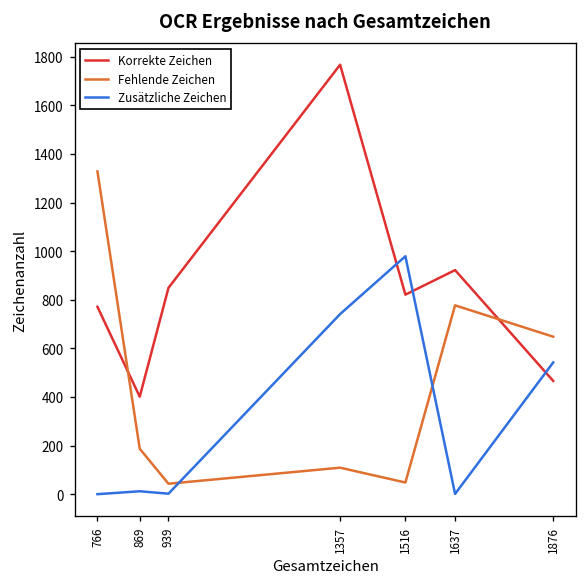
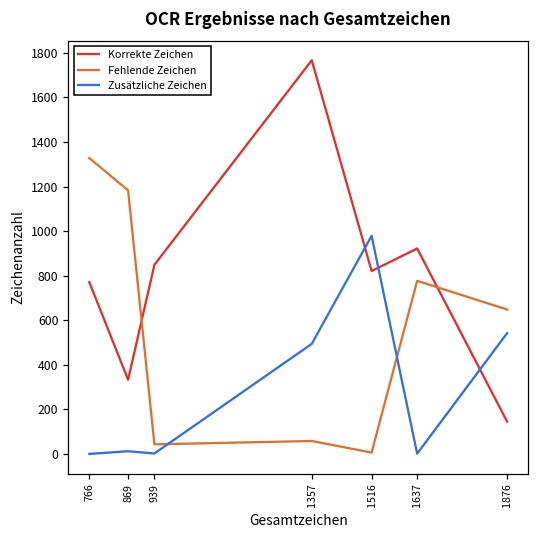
Korrekte Zeichen, 869: 400 -> 330
Fehlende Zeichen, 869: 190 -> 1180
Fehlende Zeichen, 1357: 110 -> 60
Zusätzliche Zeichen, 1357: 740 -> 490
Fehlende Zeichen, 1516: 50 -> 10
Korrekte Zeichen, 1876: 470 -> 150
